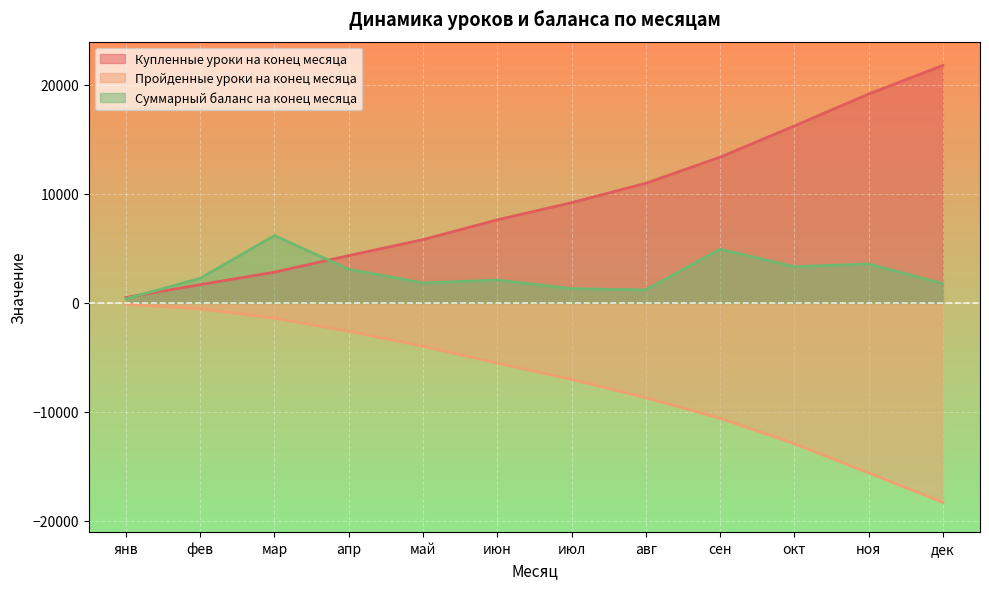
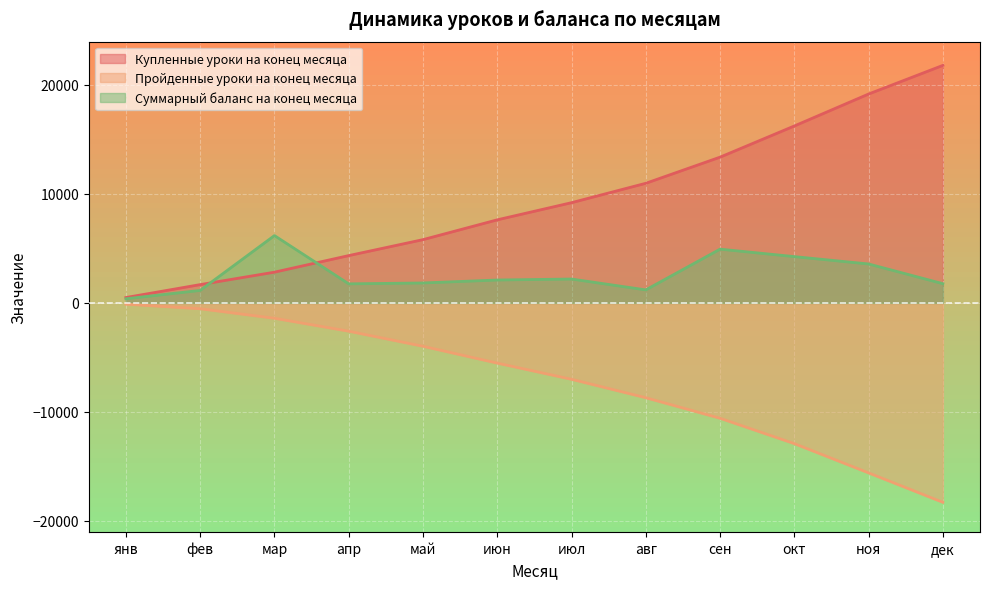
Суммарный баланс на конец месяца, фев: 2300 -> 1200
Суммарный баланс на конец месяца, апр: 3100 -> 1800
Суммарный баланс на конец месяца, июл: 1300 -> 2200
Суммарный баланс на конец месяца, окт: 3300 -> 4300
